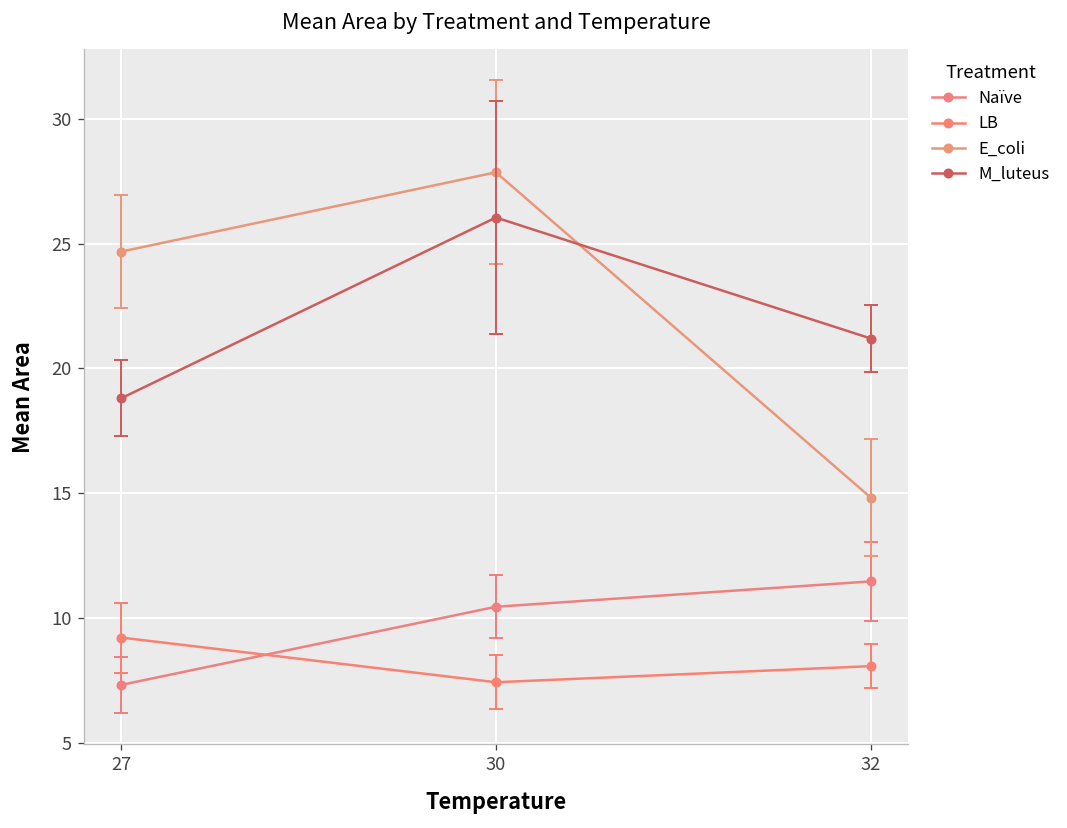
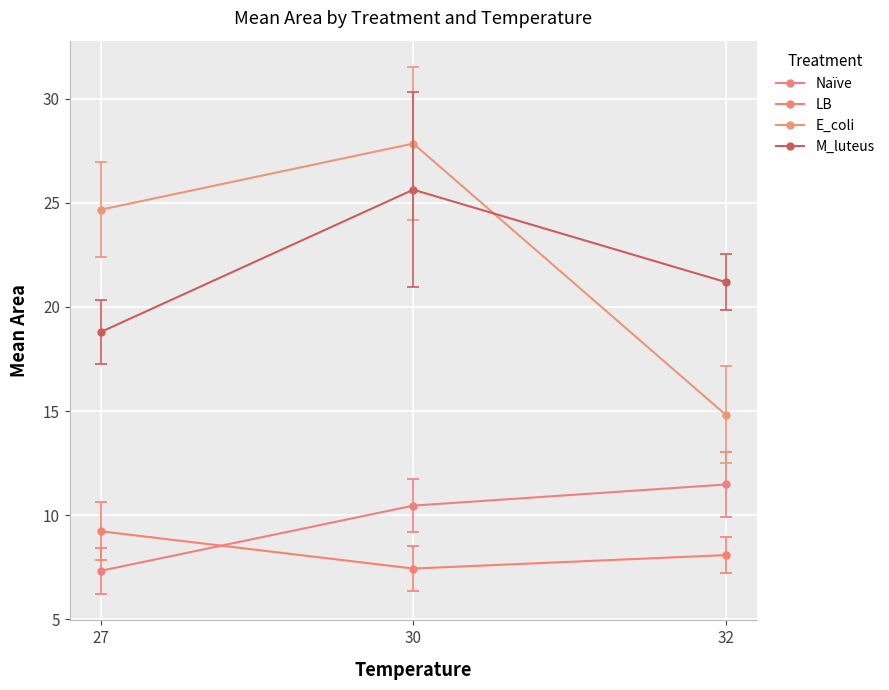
M_luteus, 30: 26.0 -> 25.6
